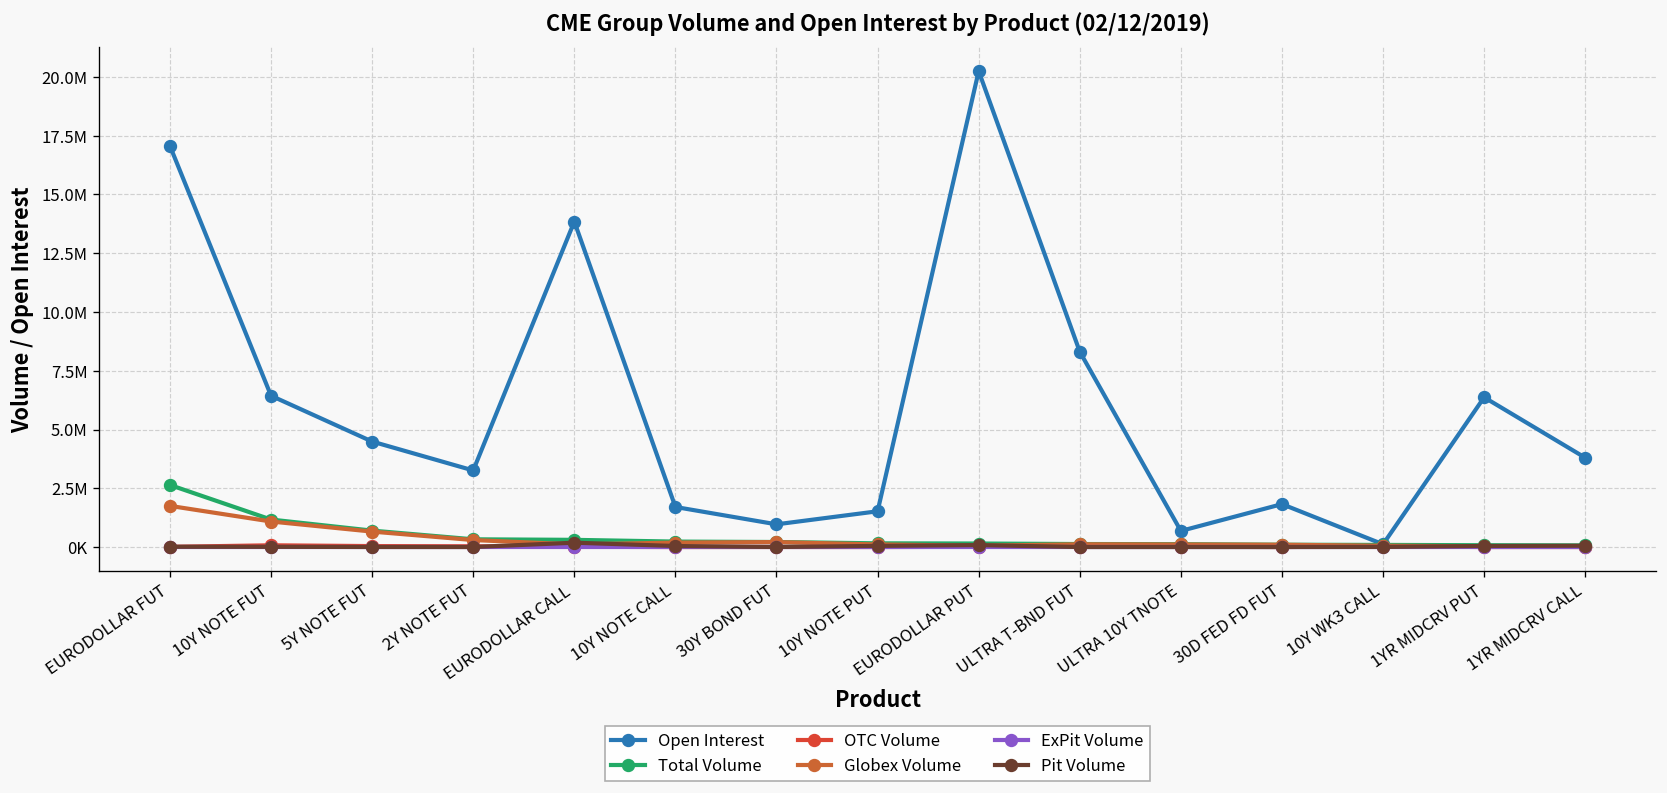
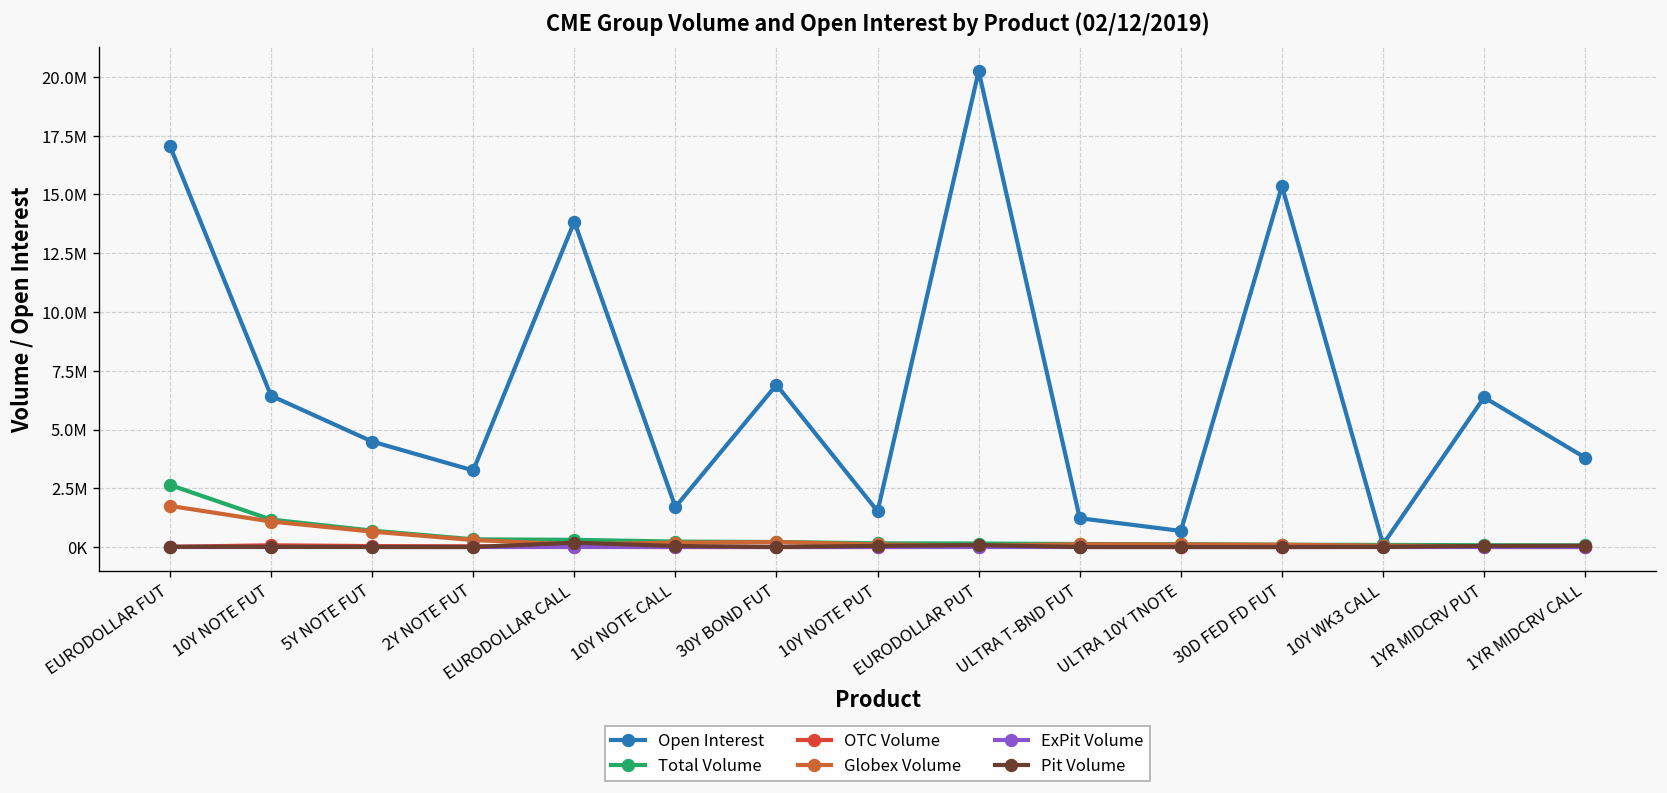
Open Interest, 30Y BOND FUT: 1000000 -> 6900000
Open Interest, ULTRA T-BND FUT: 8300000 -> 1200000
Open Interest, 30D FED FD FUT: 1800000 -> 15400000
